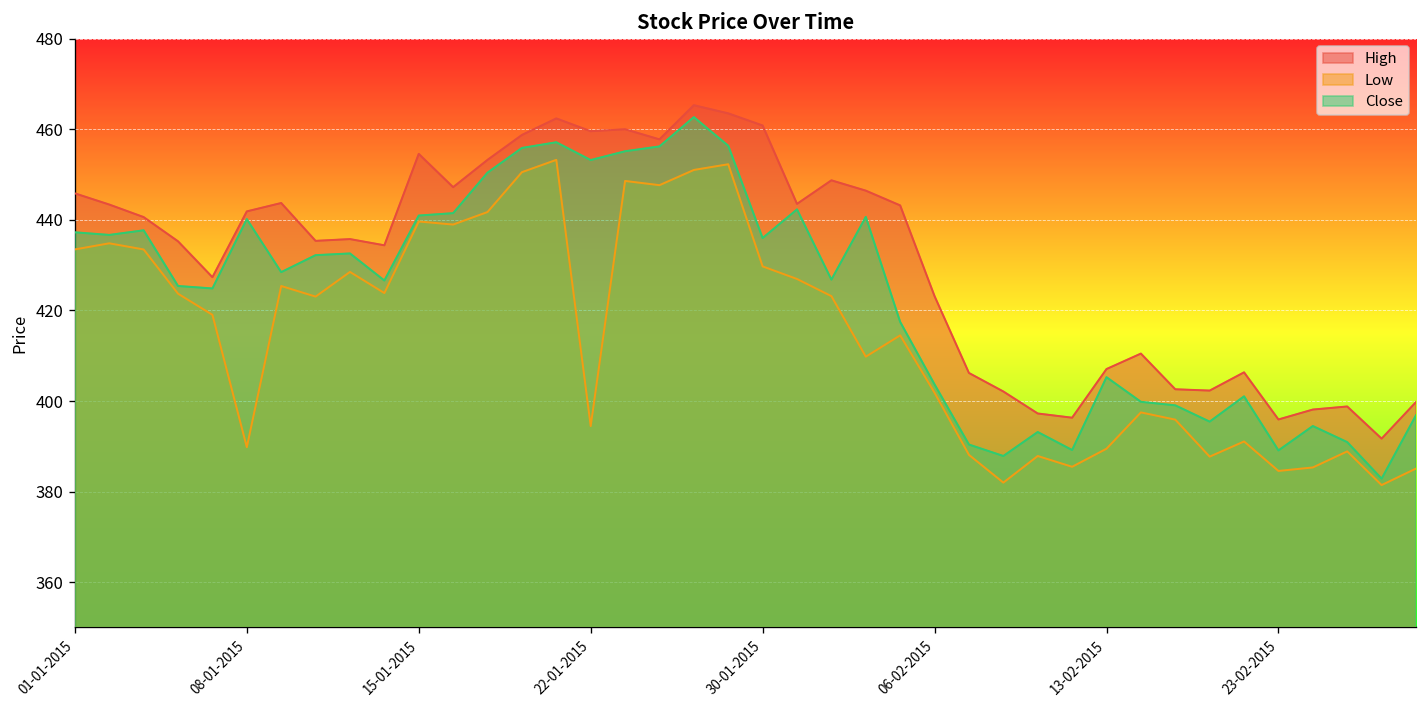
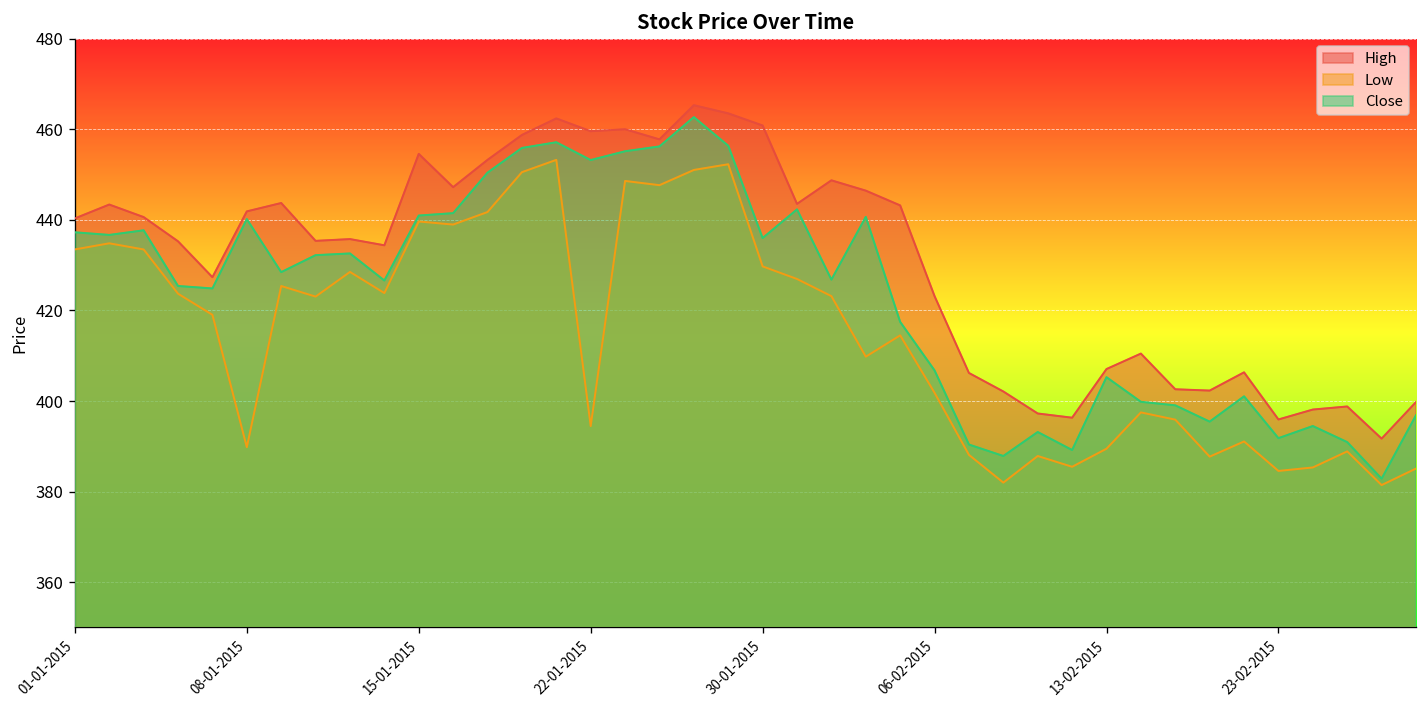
High, 01-01-2015: 446 -> 440
Close, 06-02-2015: 404 -> 407
Close, 23-02-2015: 389 -> 392
